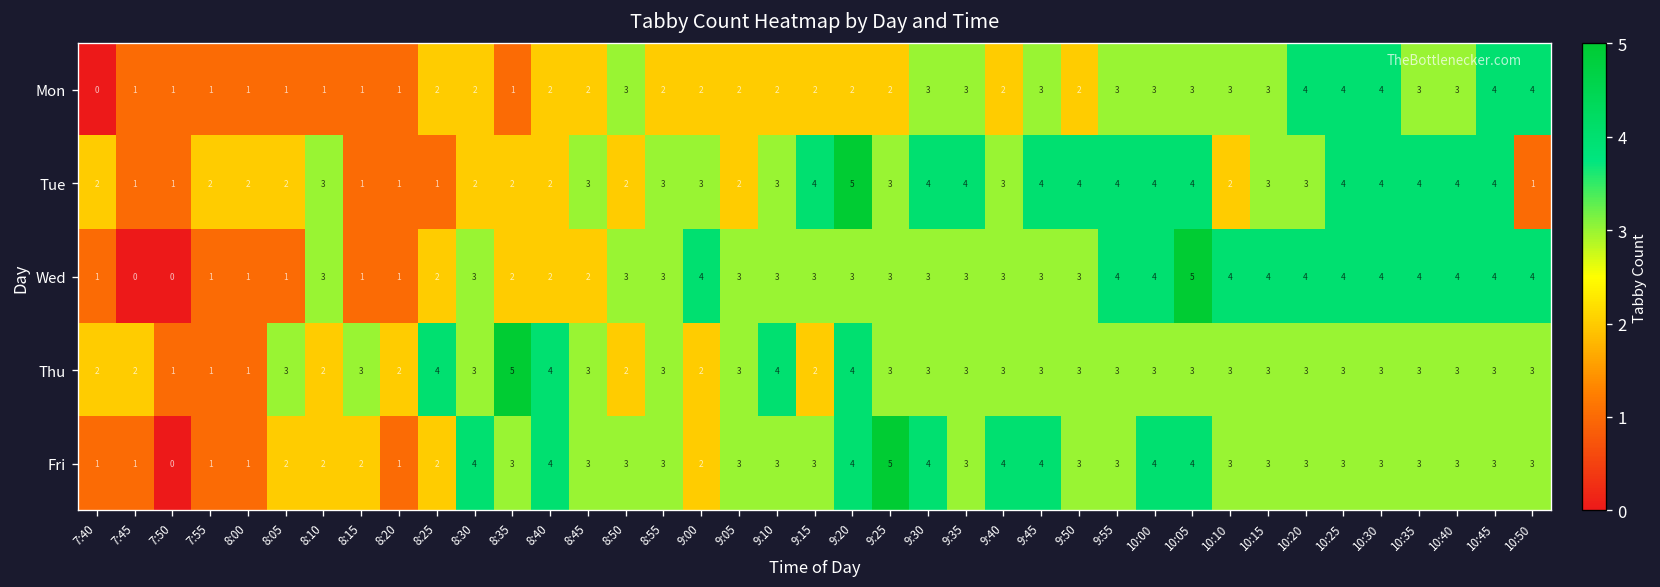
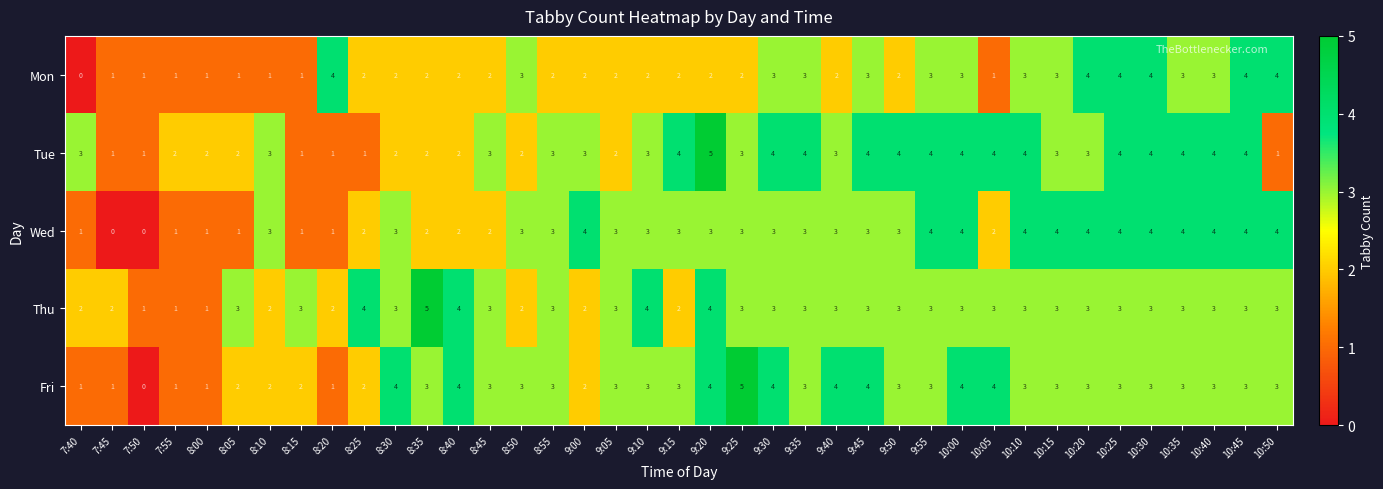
Mon, 8:20: 1 -> 4
Mon, 8:35: 1 -> 2
Mon, 10:05: 3 -> 1
Tue, 7:40: 2 -> 3
Tue, 10:10: 2 -> 4
Wed, 10:05: 5 -> 2
